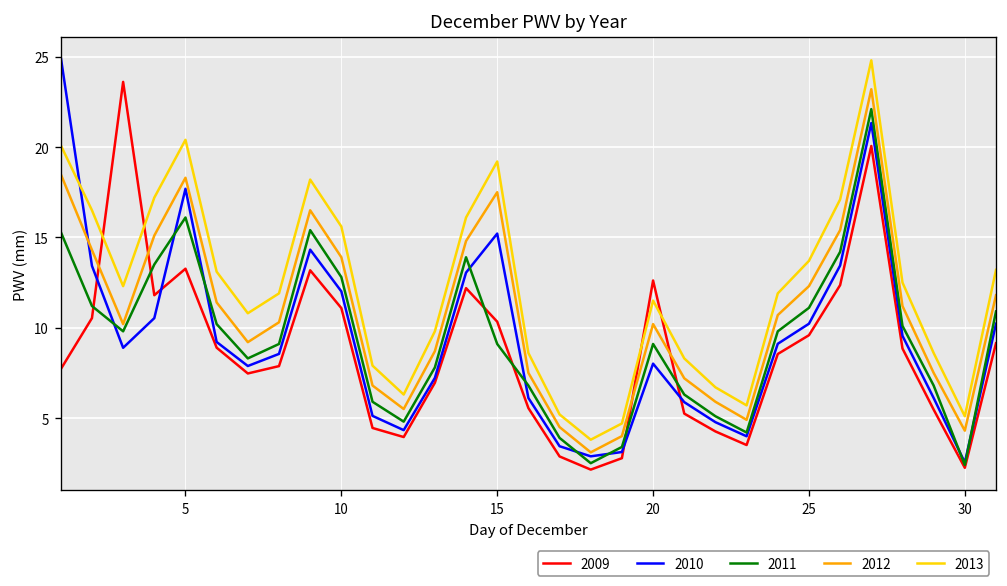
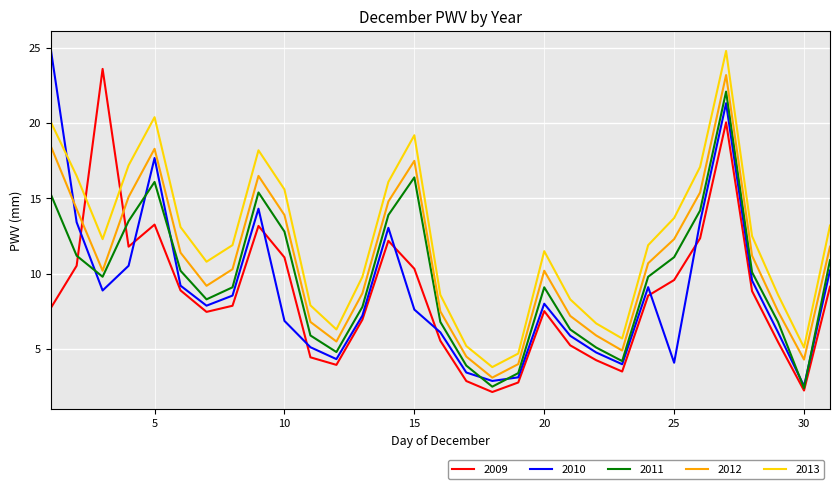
2010, 10: 12.0 -> 6.9
2010, 15: 15.2 -> 7.6
2011, 15: 9.1 -> 16.4
2009, 20: 12.6 -> 7.5
2010, 25: 10.2 -> 4.1
